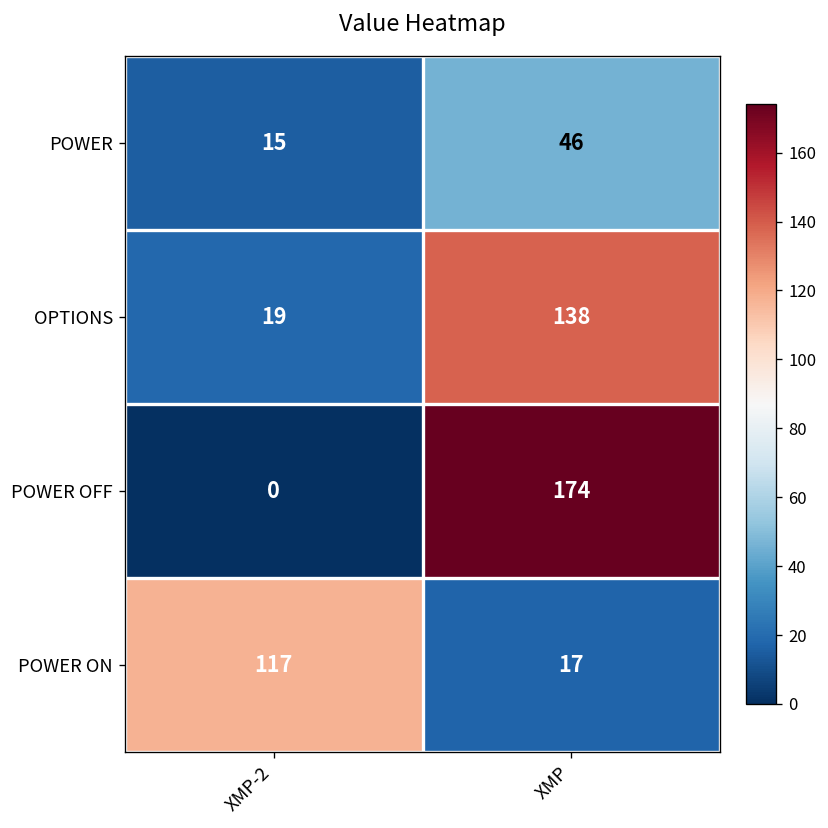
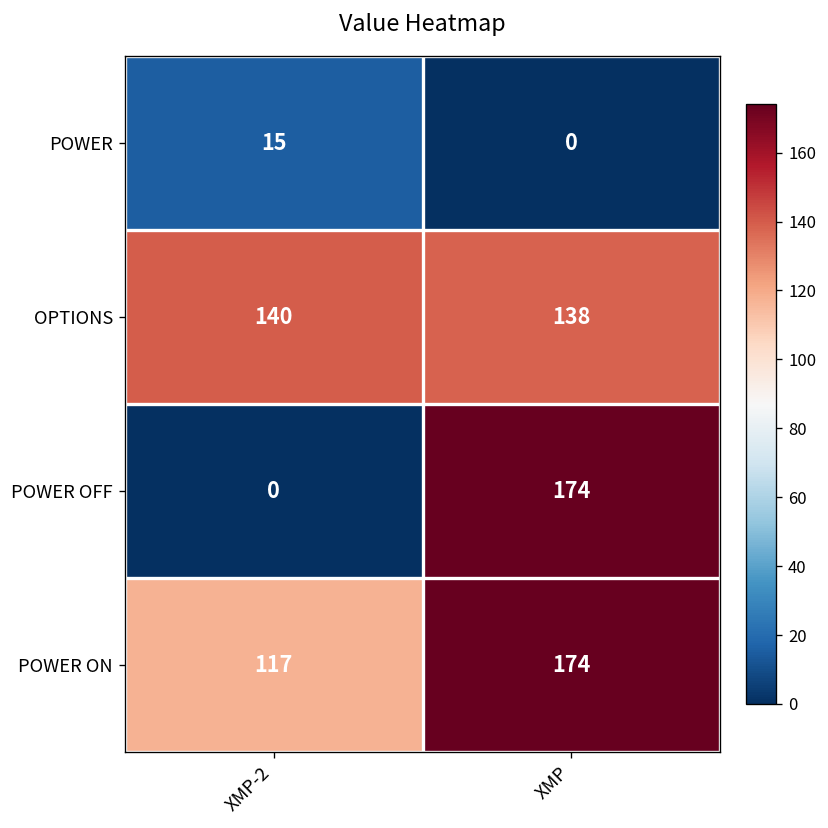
POWER, XMP: 46 -> 0
OPTIONS, XMP-2: 19 -> 140
POWER ON, XMP: 17 -> 174
